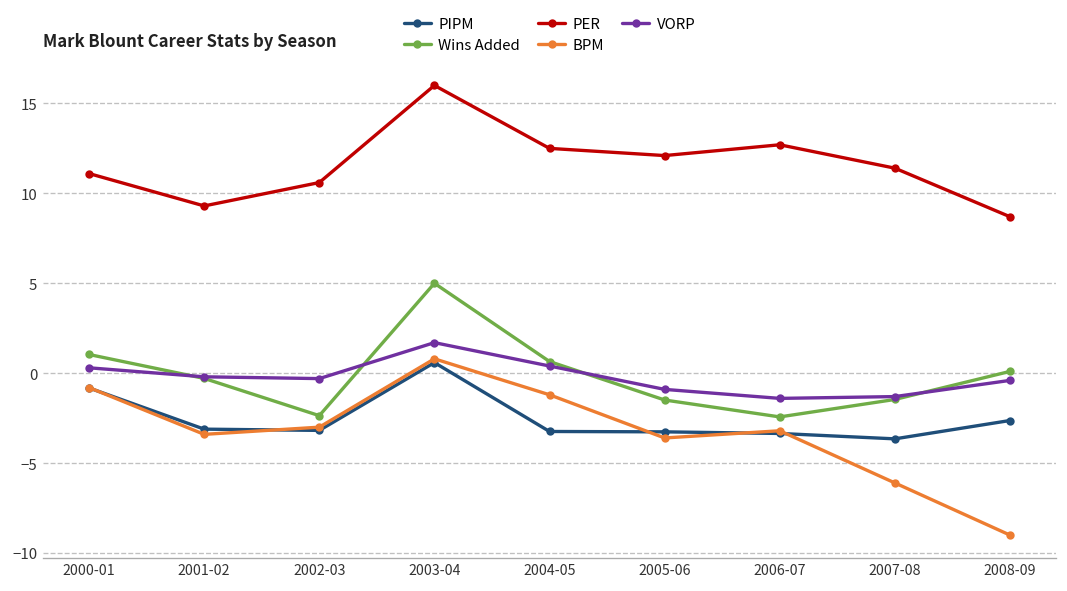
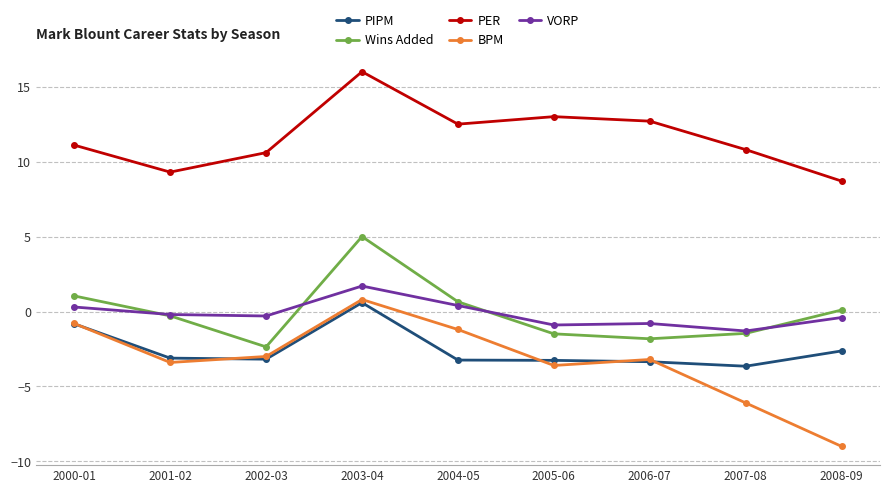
PER, 2005-06: 12.1 -> 13.0
Wins Added, 2006-07: -2.4 -> -1.8
VORP, 2006-07: -1.4 -> -0.8
PER, 2007-08: 11.4 -> 10.8
